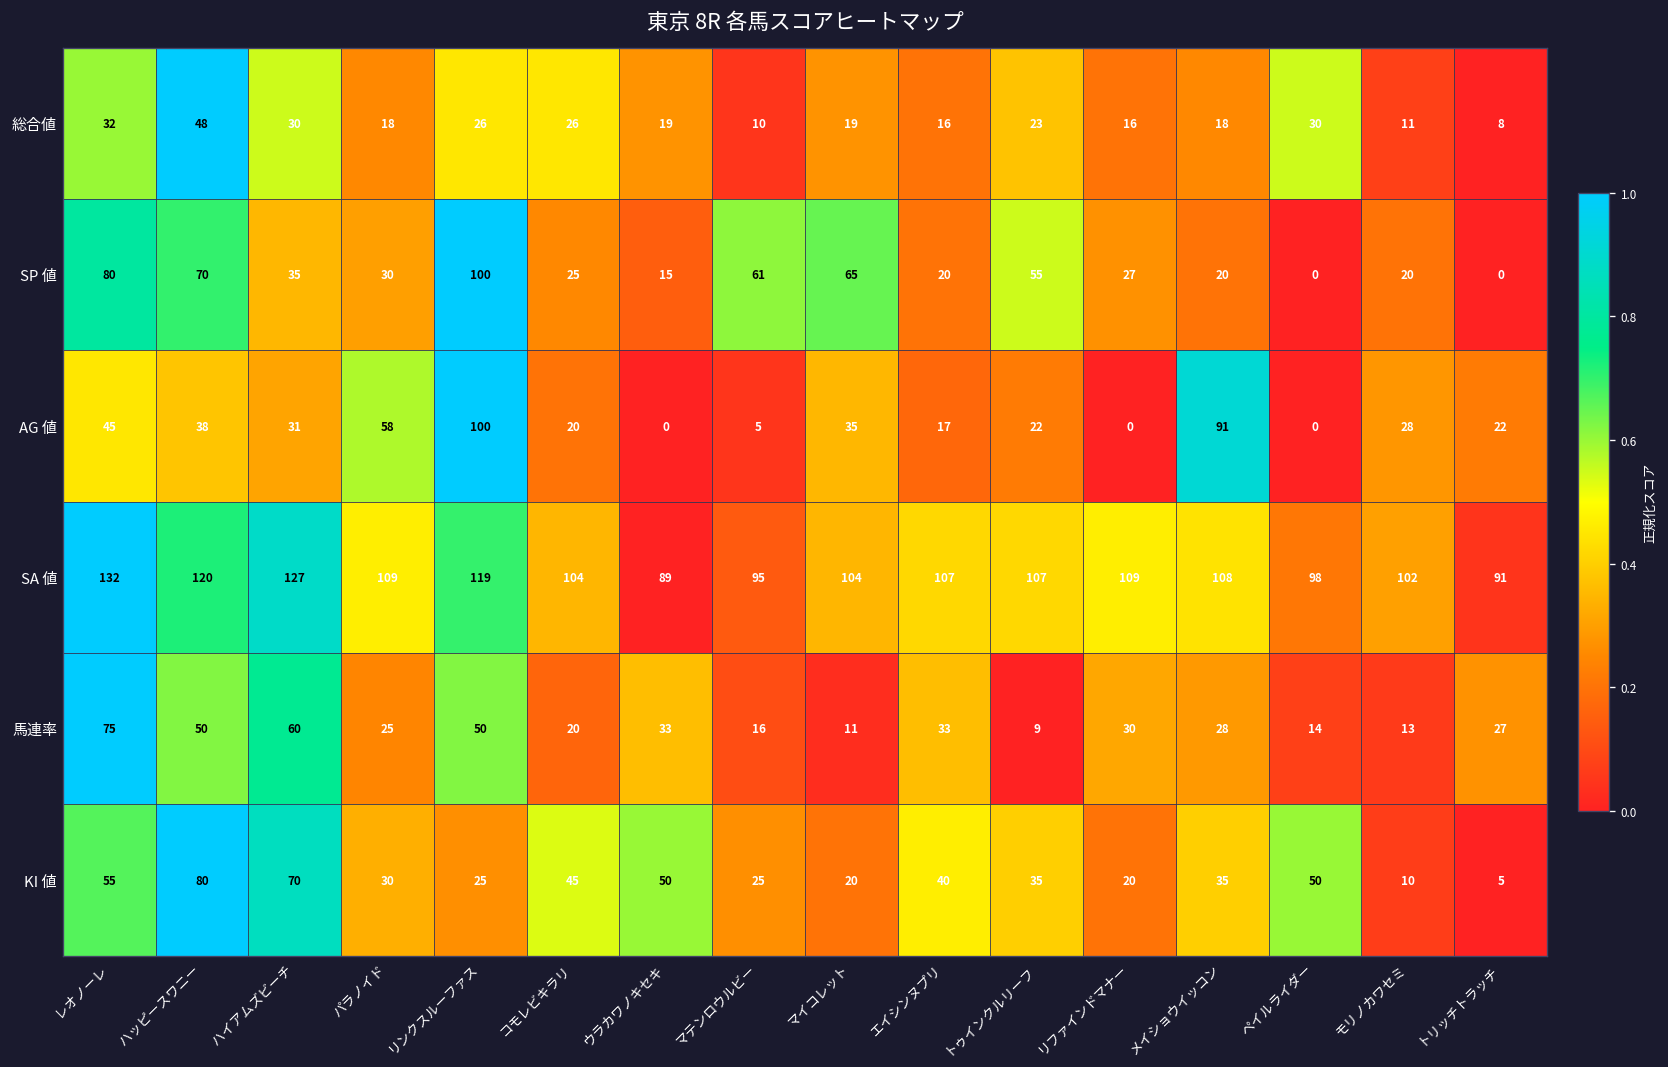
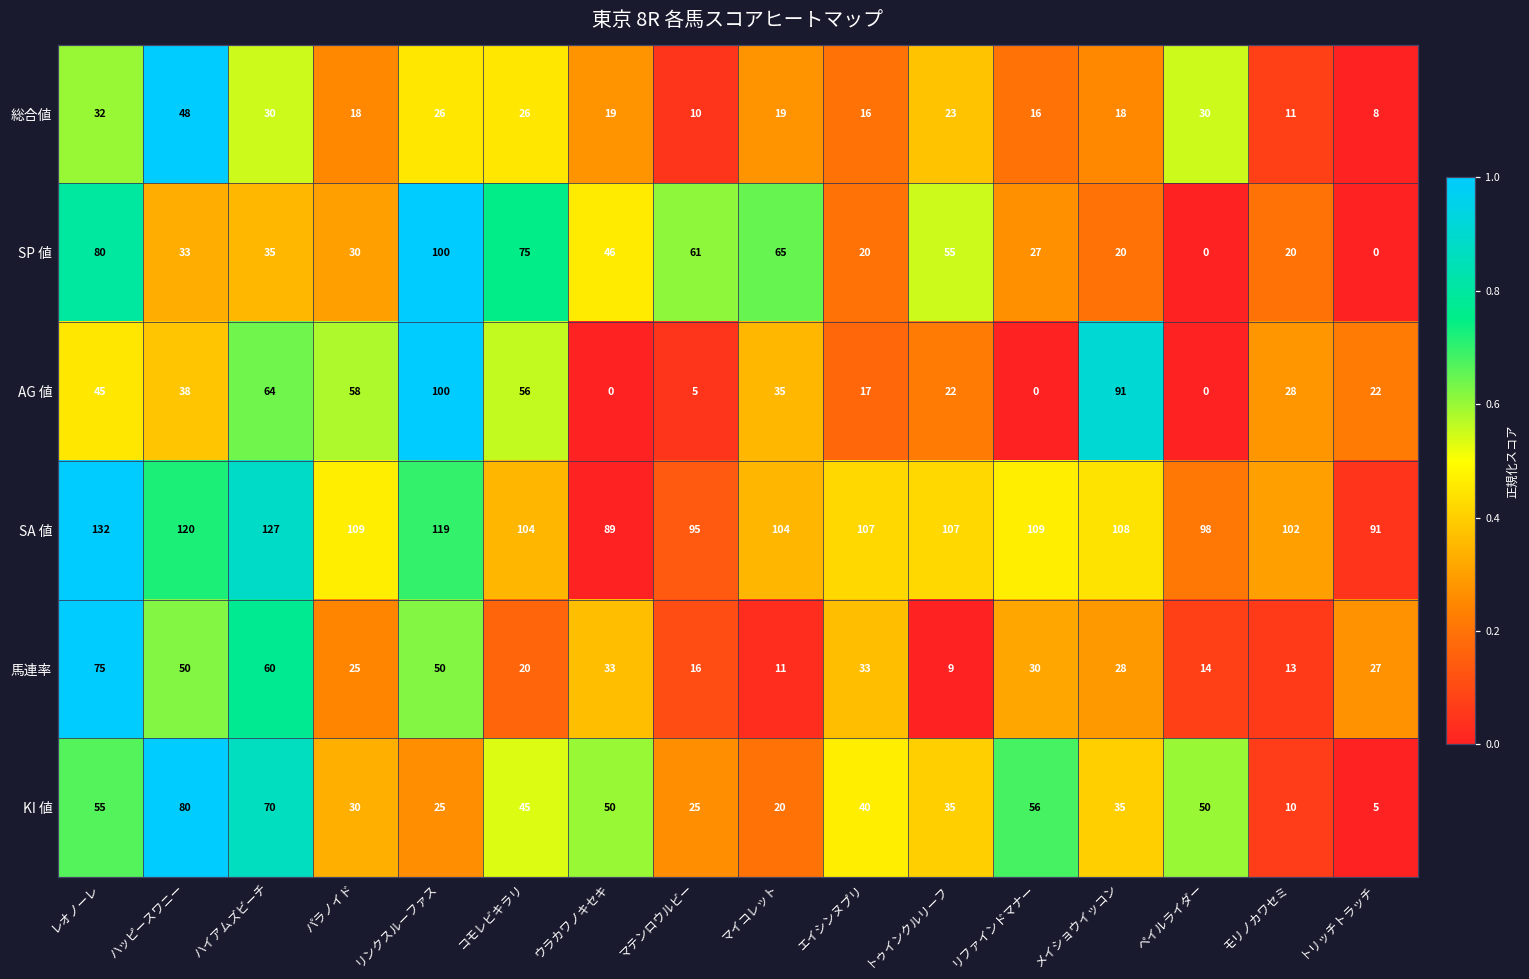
SP 値, ハッピースワニー: 70 -> 33
SP 値, コモレビキラリ: 25 -> 75
SP 値, ウラカワノキセキ: 15 -> 46
AG 値, ハイアムズビーチ: 31 -> 64
AG 値, コモレビキラリ: 20 -> 56
KI 値, リファインドマナー: 20 -> 56
